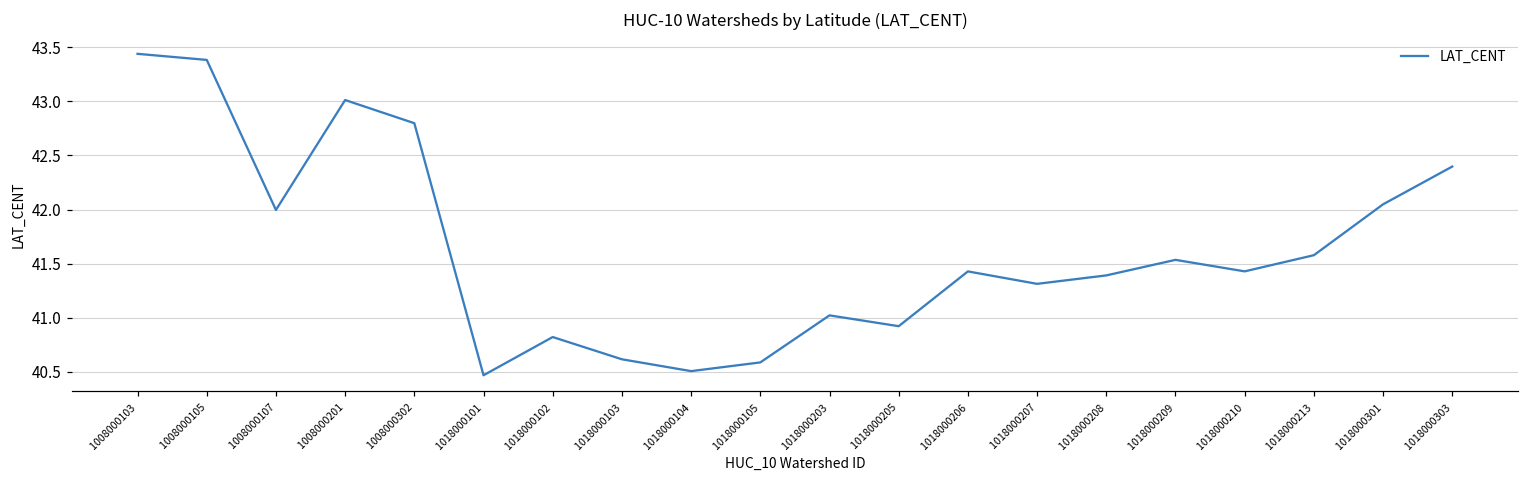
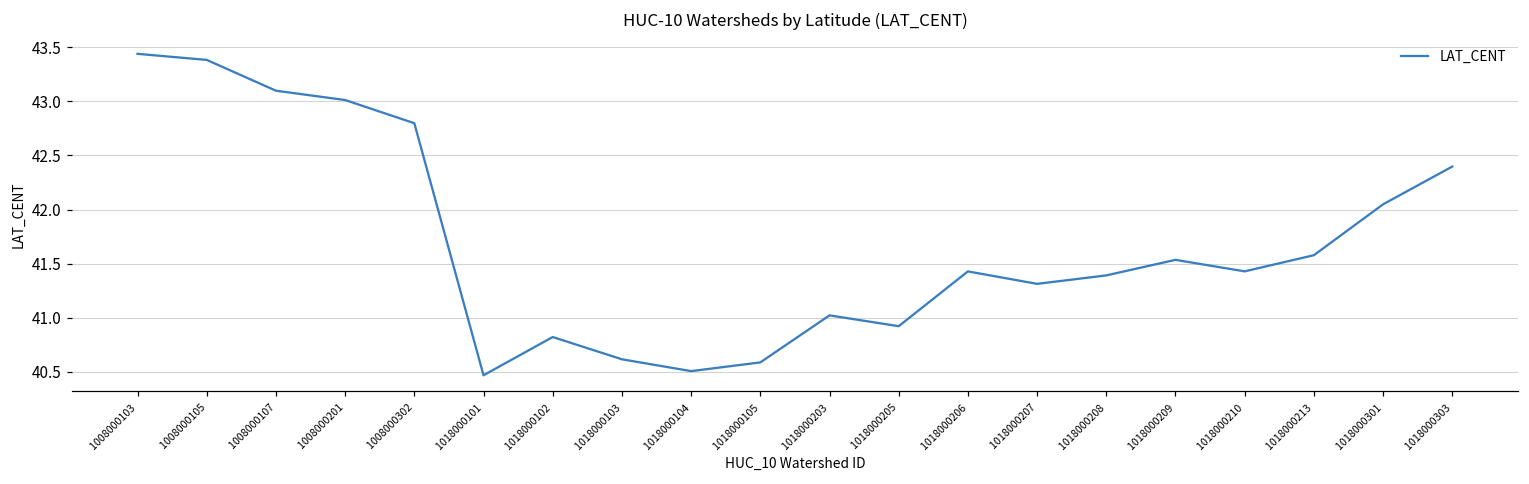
1008000107: 42.0 -> 43.1
